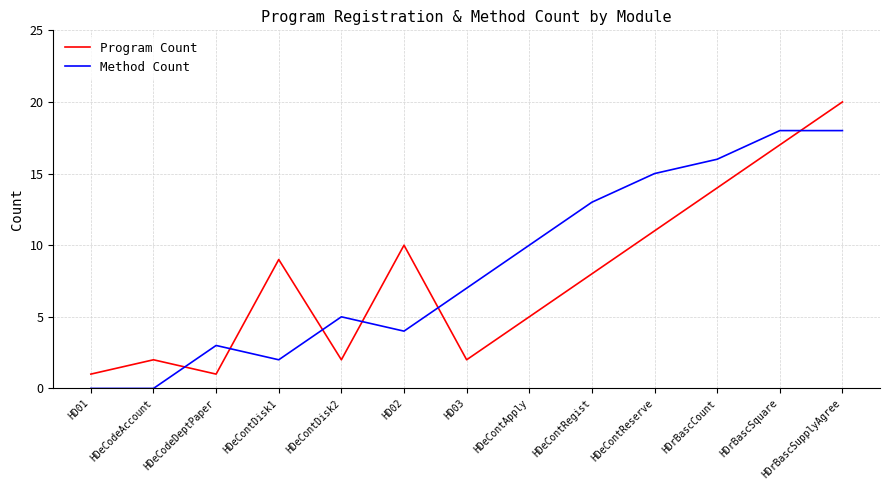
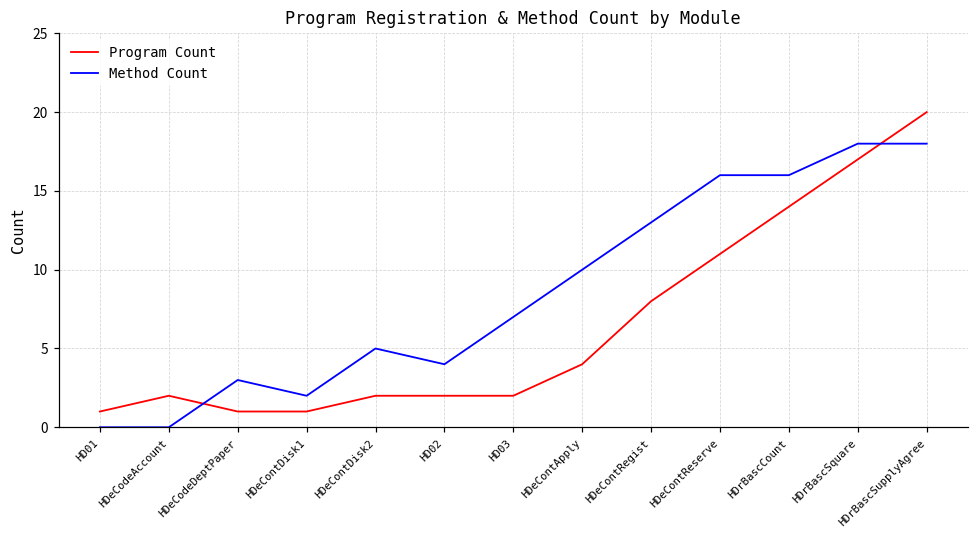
Program Count, HDeContDisk1: 9 -> 1
Program Count, HD02: 10 -> 2
Program Count, HDeContApply: 5 -> 4
Method Count, HDeContReserve: 15 -> 16
